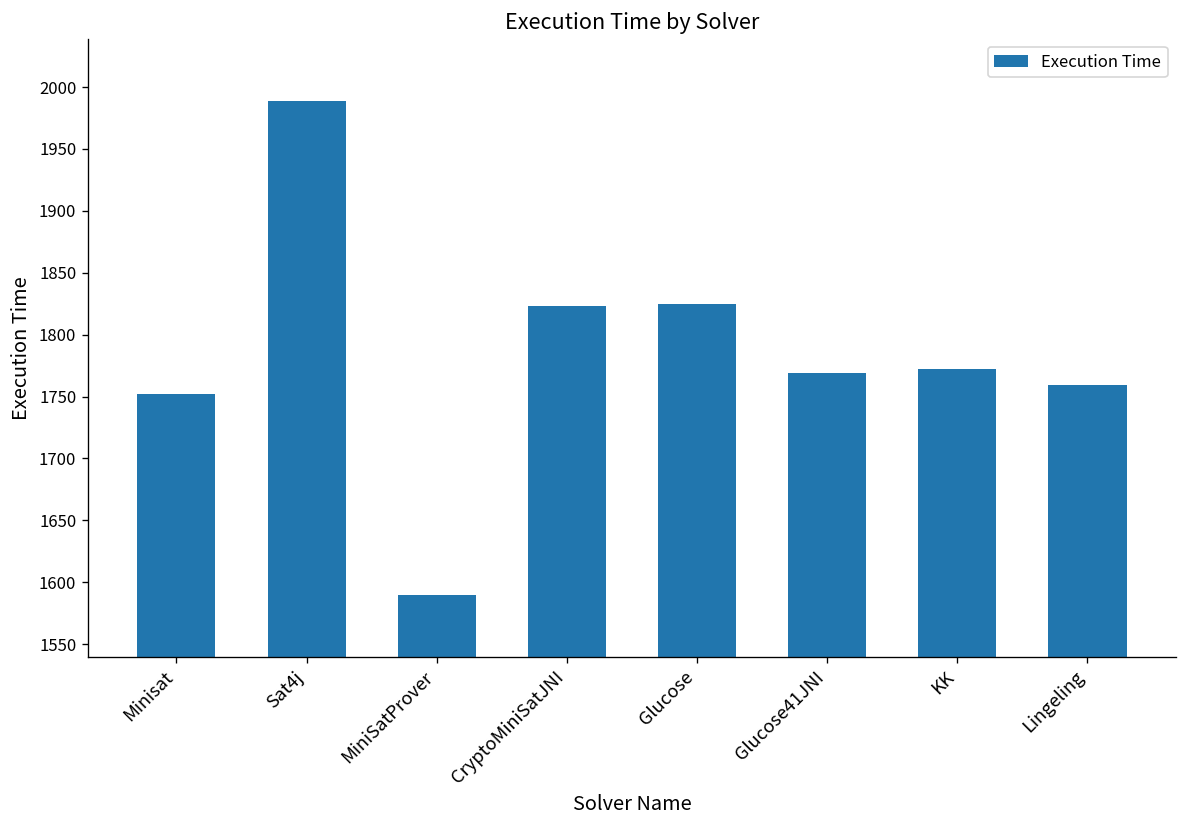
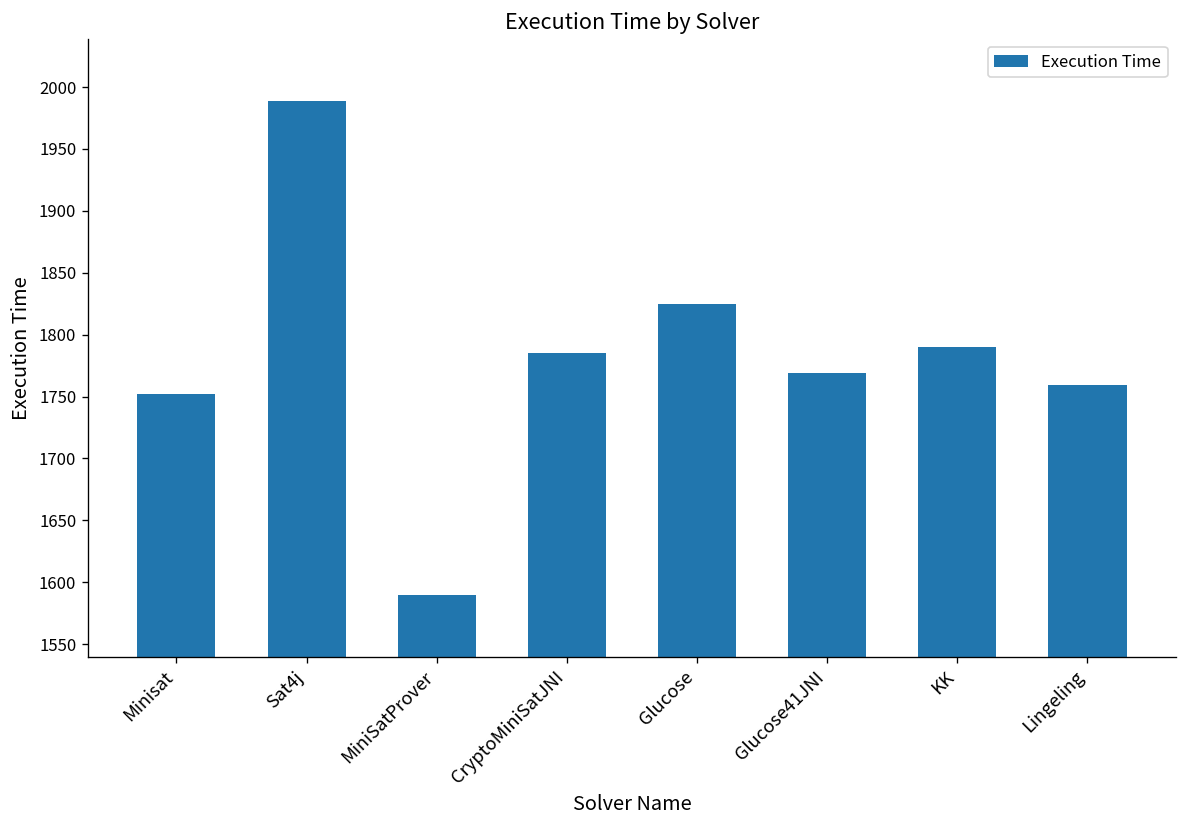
CryptoMiniSatJNI: 1823 -> 1785
KK: 1772 -> 1790
